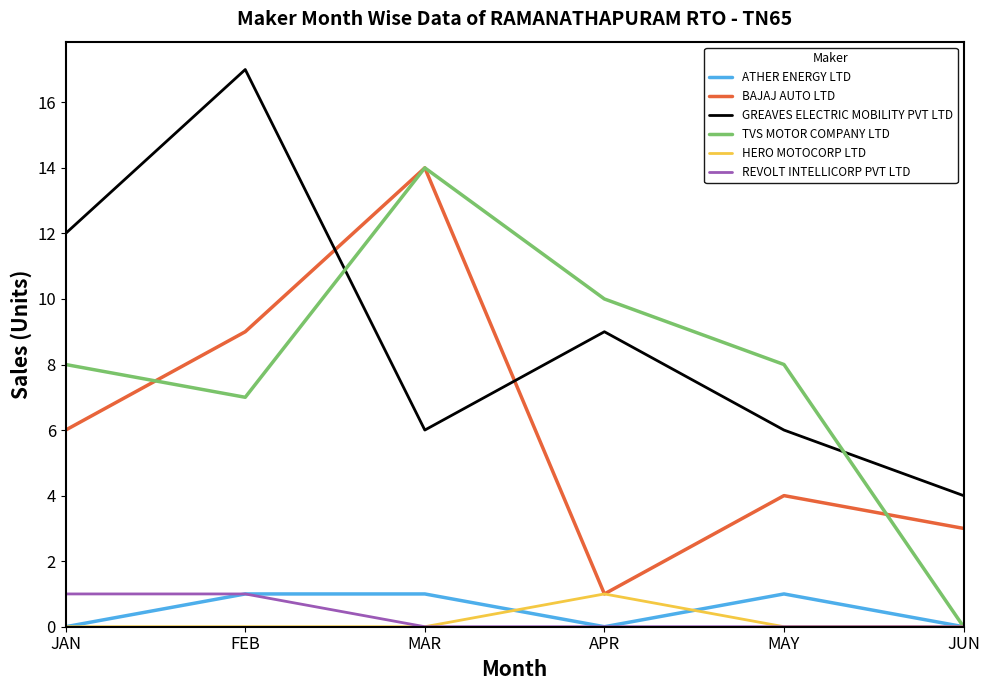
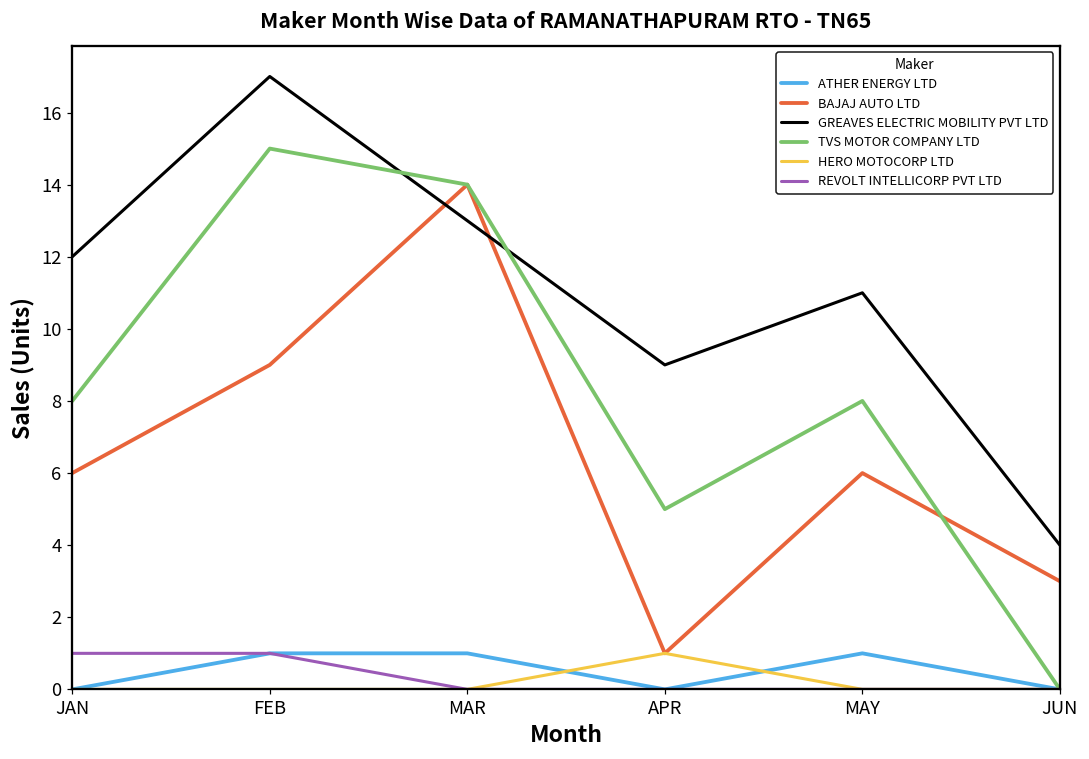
TVS MOTOR COMPANY LTD, FEB: 7 -> 15
GREAVES ELECTRIC MOBILITY PVT LTD, MAR: 6 -> 13
TVS MOTOR COMPANY LTD, APR: 10 -> 5
BAJAJ AUTO LTD, MAY: 4 -> 6
GREAVES ELECTRIC MOBILITY PVT LTD, MAY: 6 -> 11
